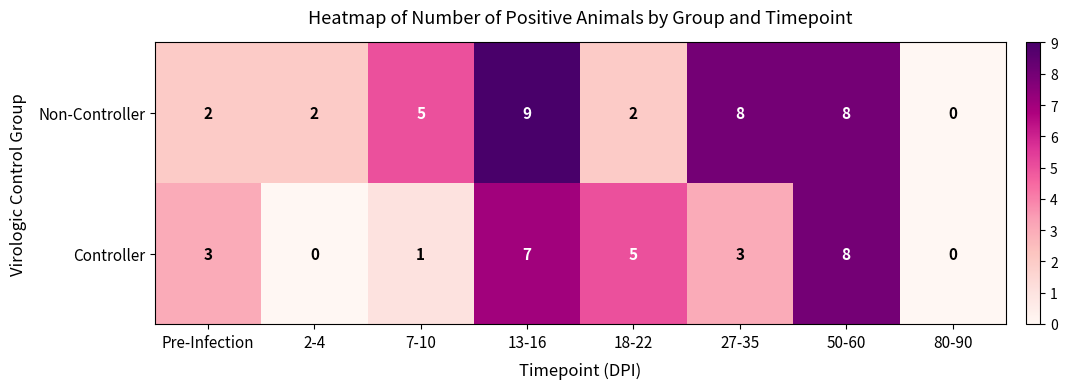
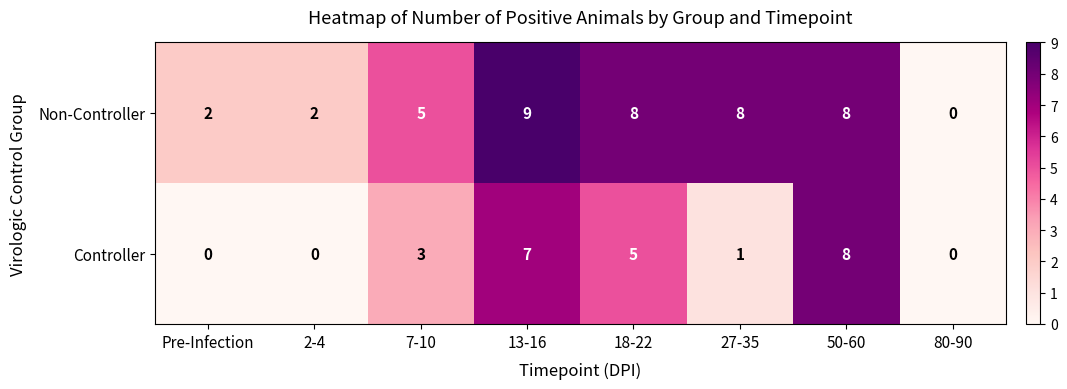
Non-Controller, 18-22: 2 -> 8
Controller, Pre-Infection: 3 -> 0
Controller, 7-10: 1 -> 3
Controller, 27-35: 3 -> 1
